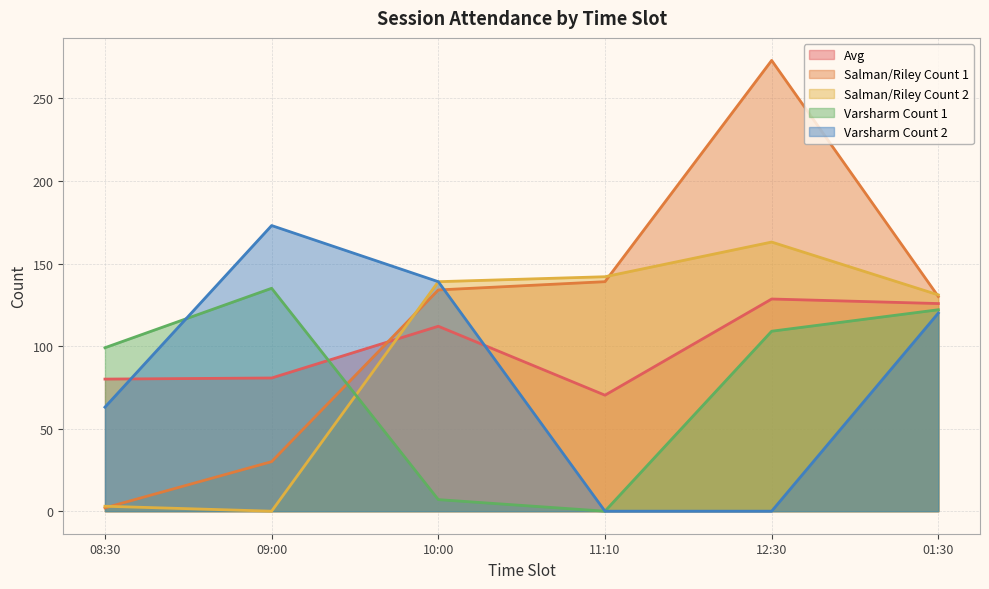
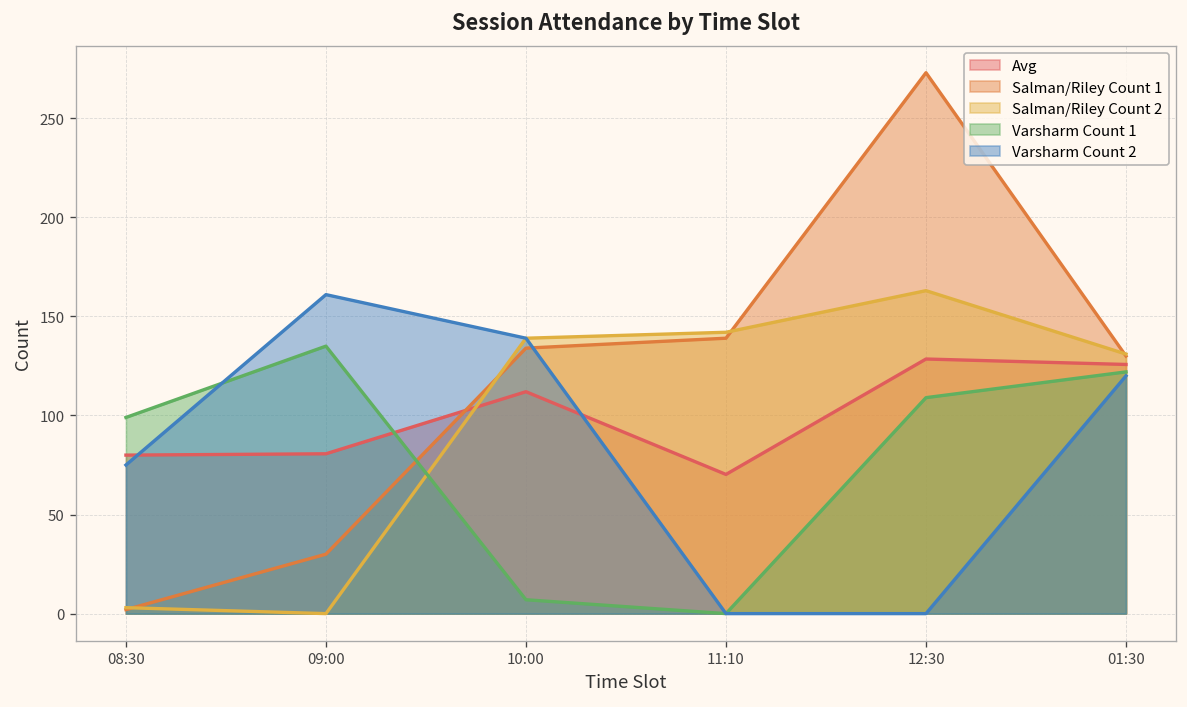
Varsharm Count 2, 08:30: 63 -> 75
Varsharm Count 2, 09:00: 173 -> 161
